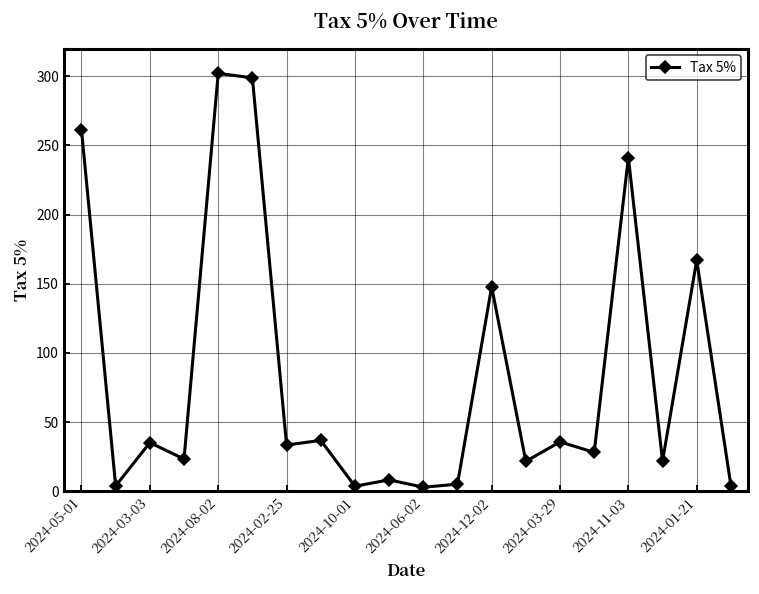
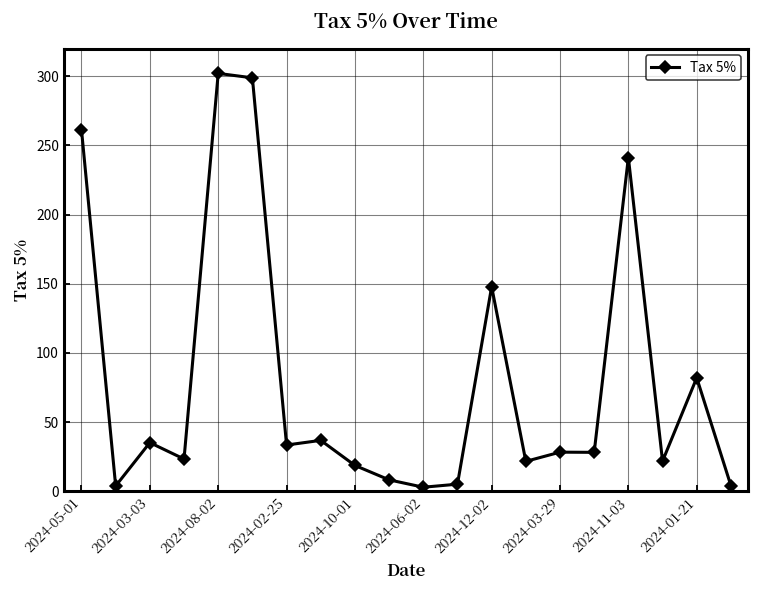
2024-10-01: 4 -> 19
2024-03-29: 36 -> 28
2024-01-21: 167 -> 82
